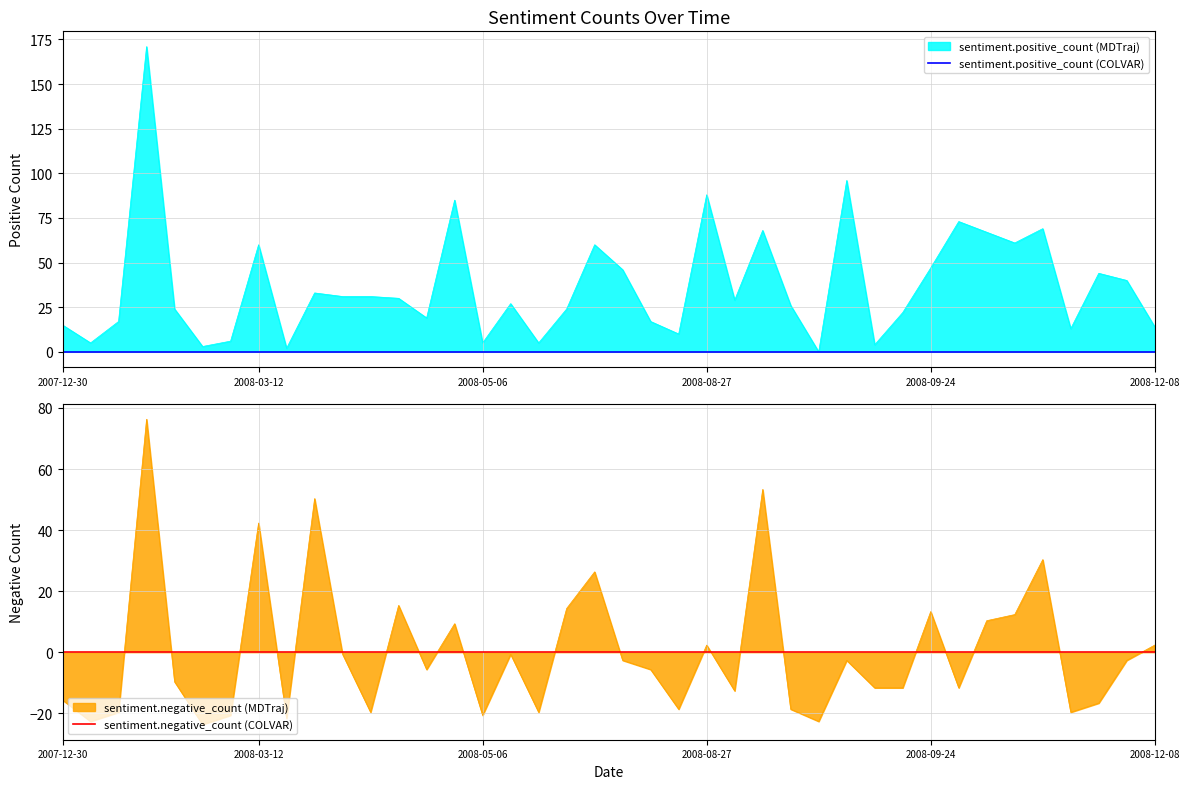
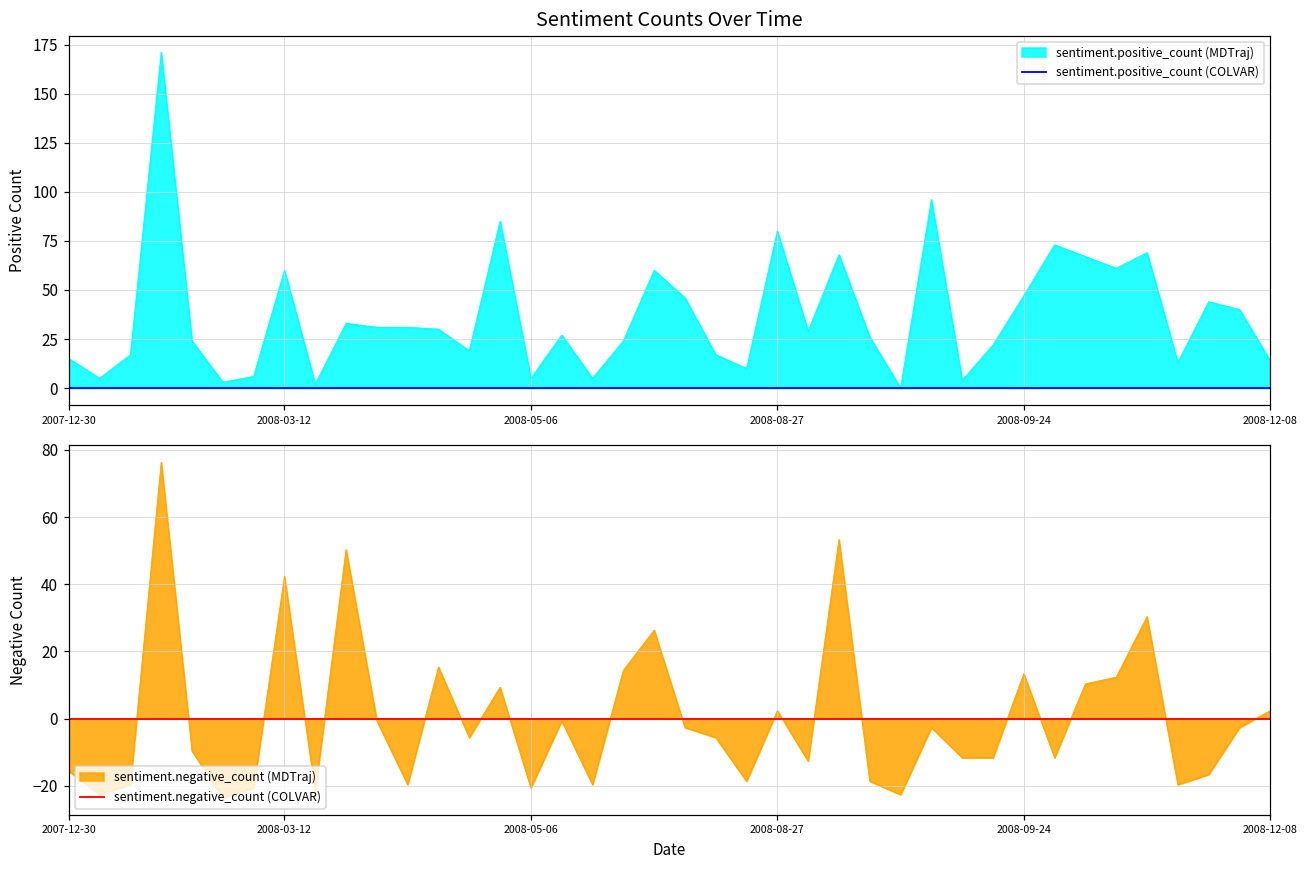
Sentiment Counts Over Time, sentiment.positive_count (MDTraj), 2008-08-27: 88 -> 80
